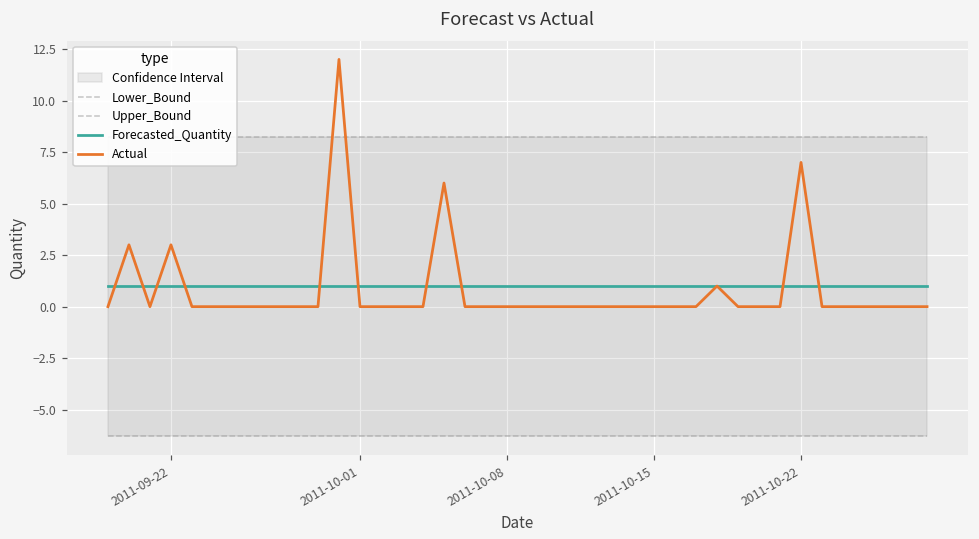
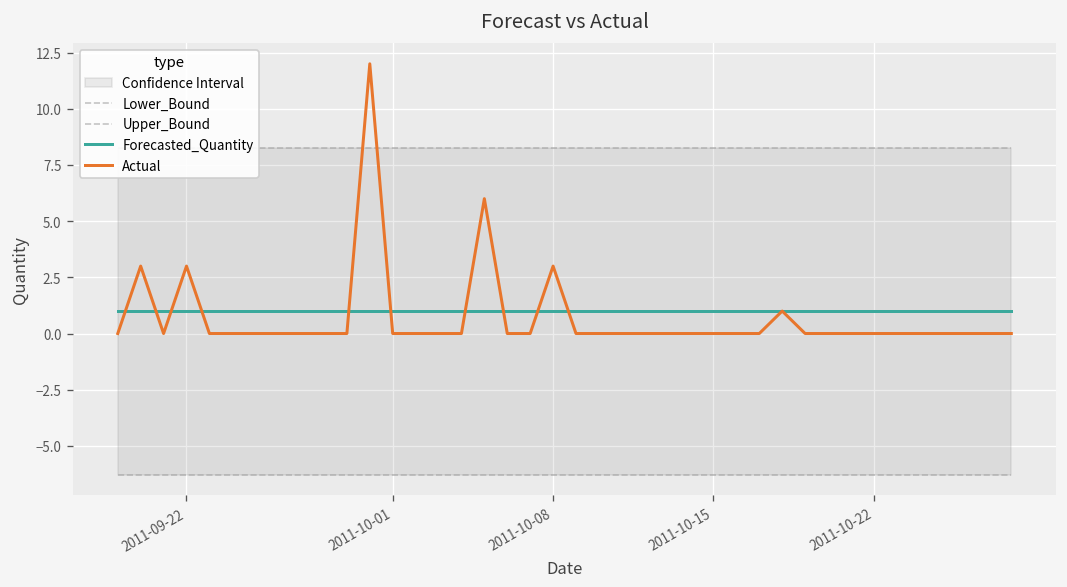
Actual, 2011-10-08: 0 -> 3
Actual, 2011-10-22: 7 -> 0
